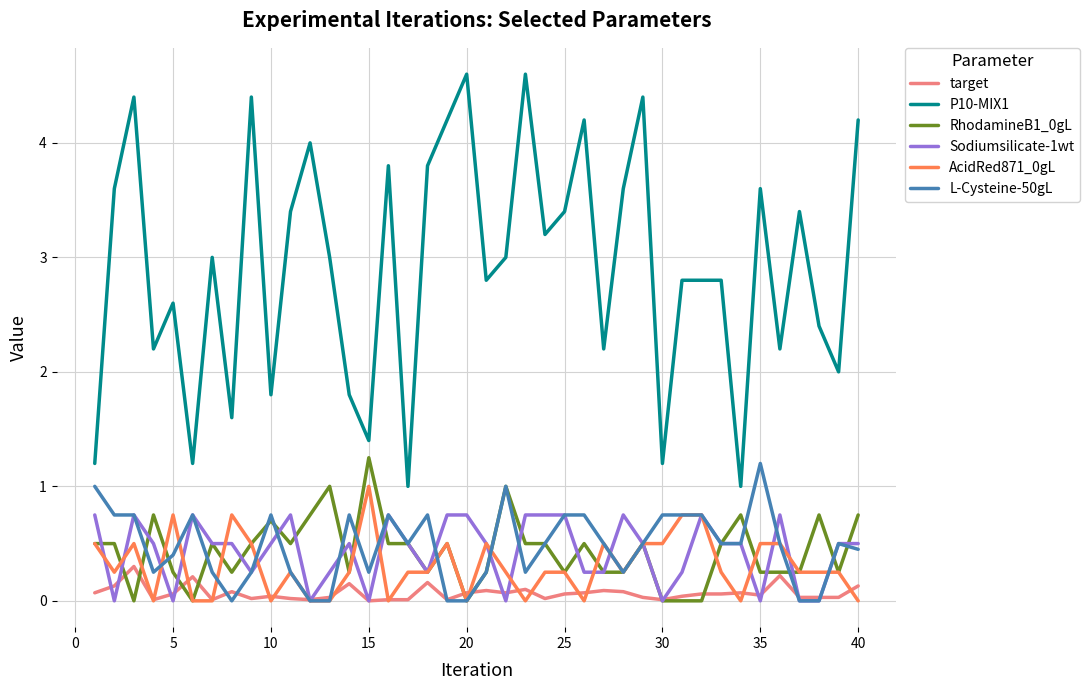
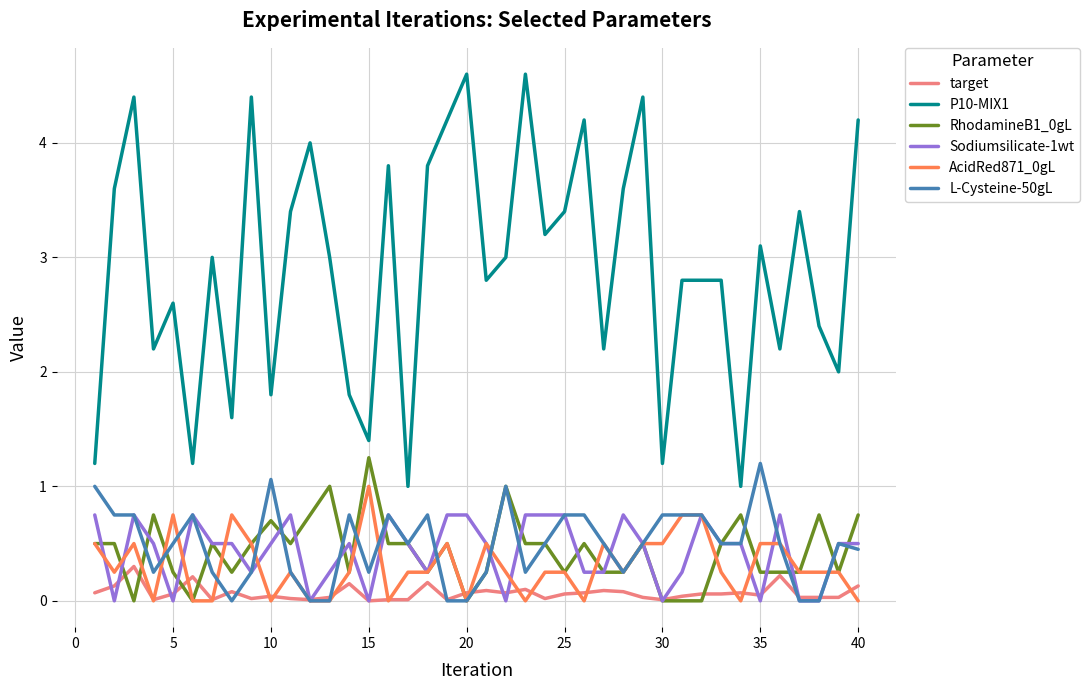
L-Cysteine-50gL, 5: 0.4 -> 0.5
L-Cysteine-50gL, 10: 0.75 -> 1.06
P10-MIX1, 35: 3.6 -> 3.1
